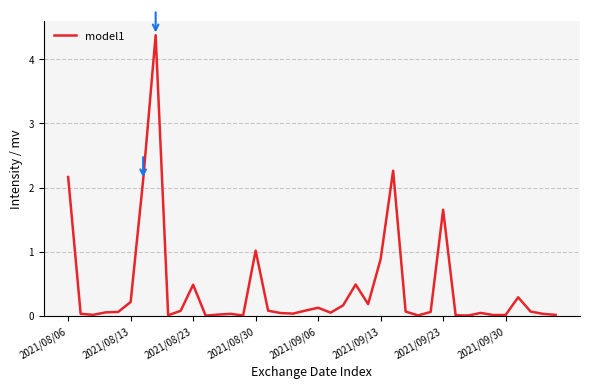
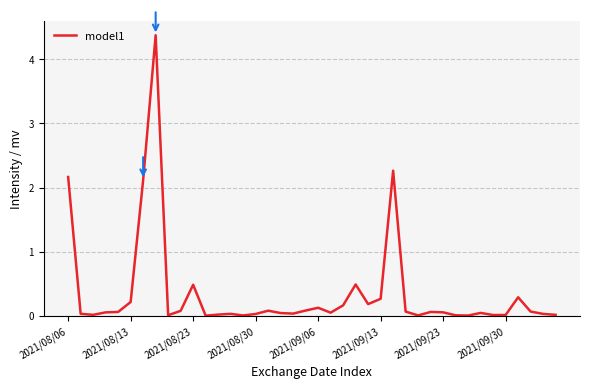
2021/08/30: 1.0 -> 0.0
2021/09/13: 0.9 -> 0.3
2021/09/23: 1.7 -> 0.1
